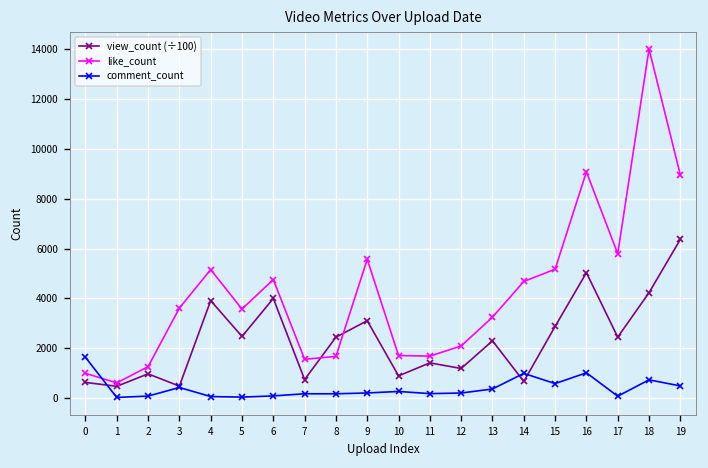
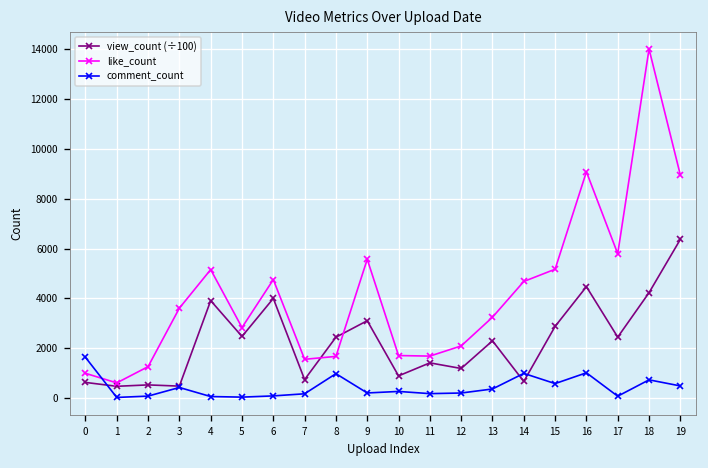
view_count (÷100), 2: 1000 -> 500
like_count, 5: 3600 -> 2800
comment_count, 8: 200 -> 1000
view_count (÷100), 16: 5000 -> 4500
